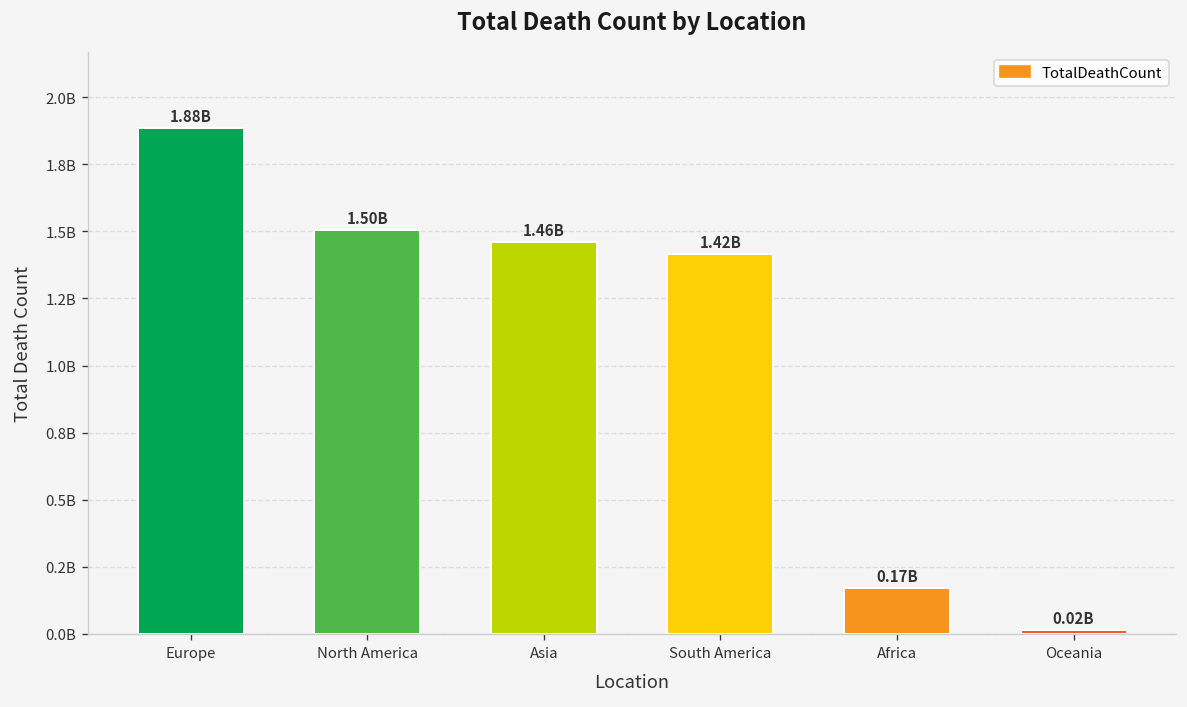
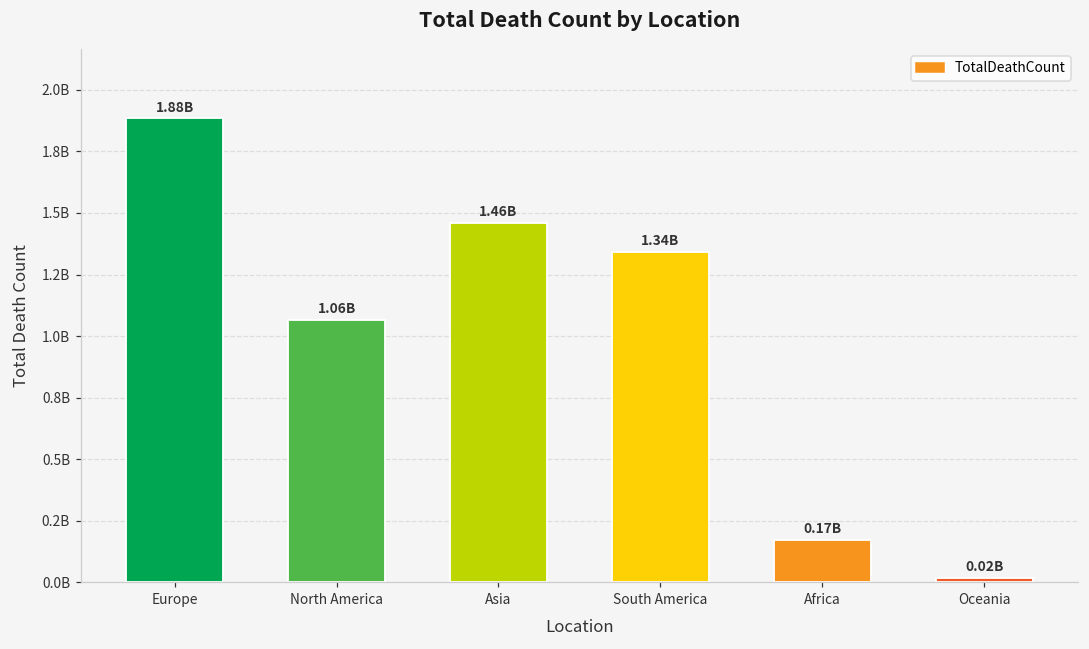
North America: 1.50B -> 1.06B
South America: 1.42B -> 1.34B
